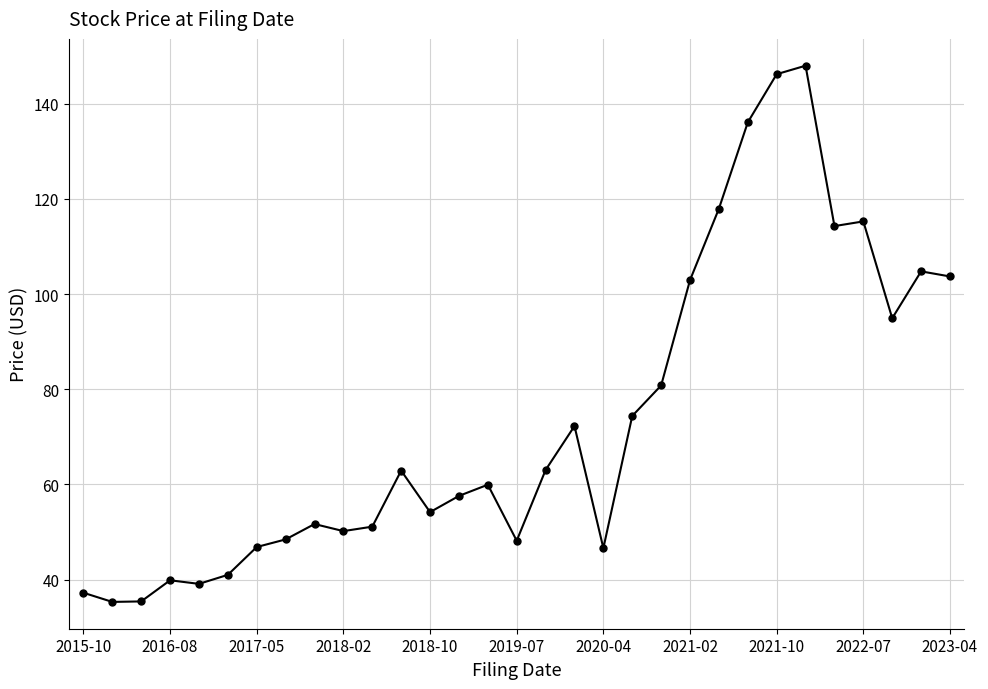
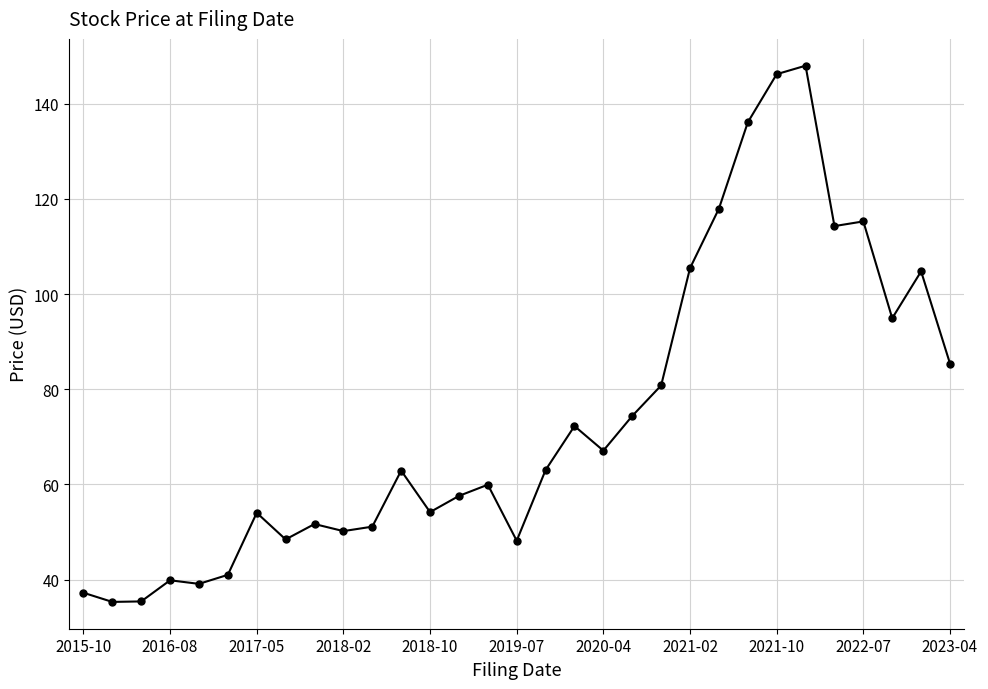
2017-05: 47 -> 54
2020-04: 47 -> 67
2021-02: 103 -> 105
2023-04: 104 -> 85
